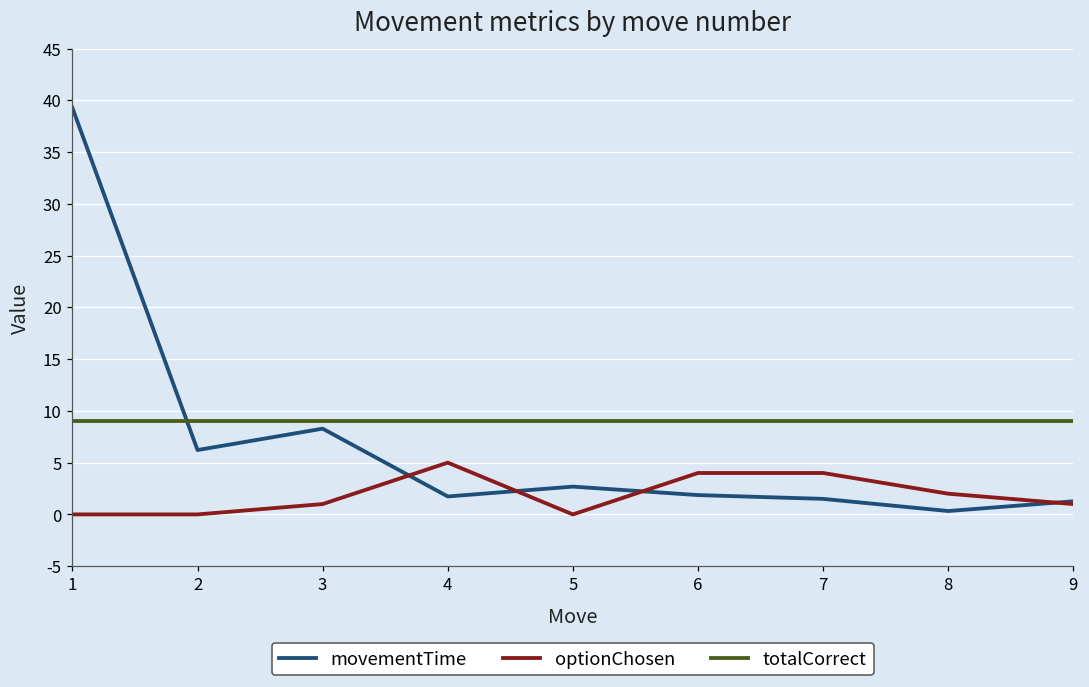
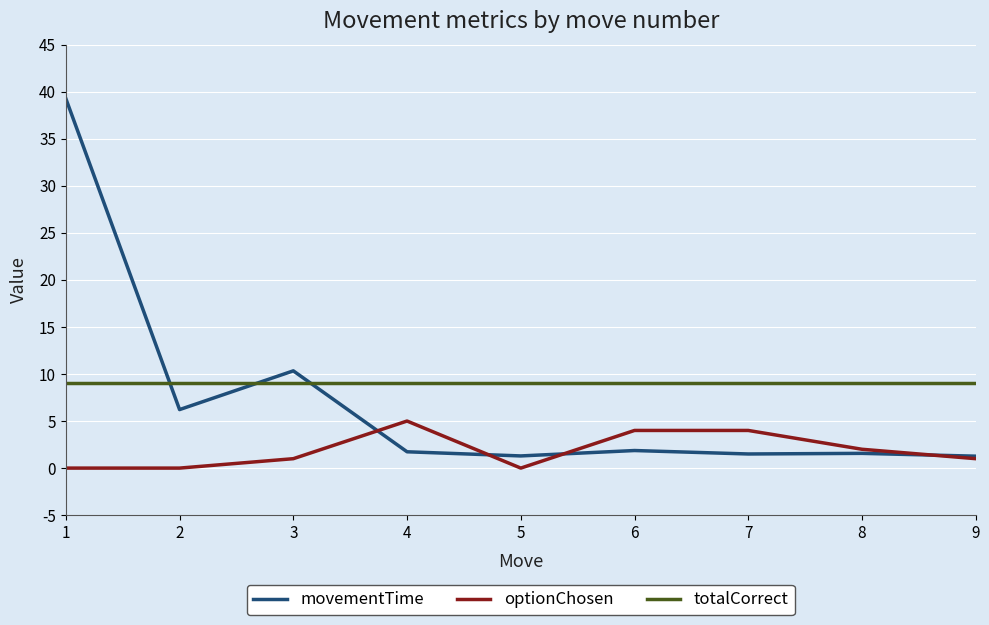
movementTime, 3: 8 -> 10
movementTime, 5: 3 -> 1
movementTime, 8: 0 -> 2
